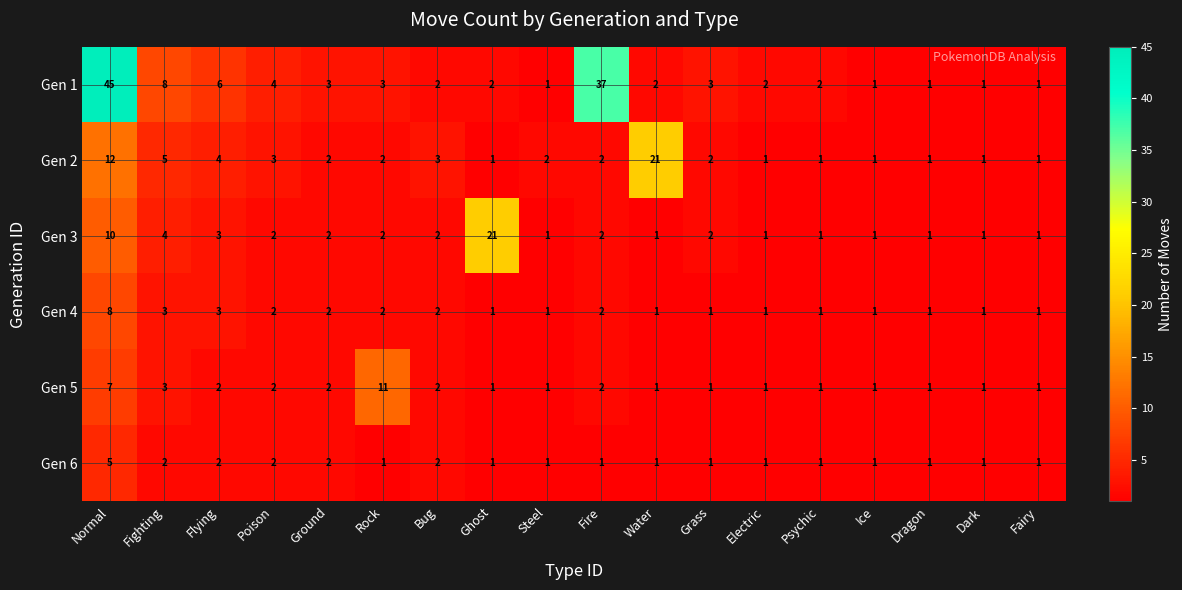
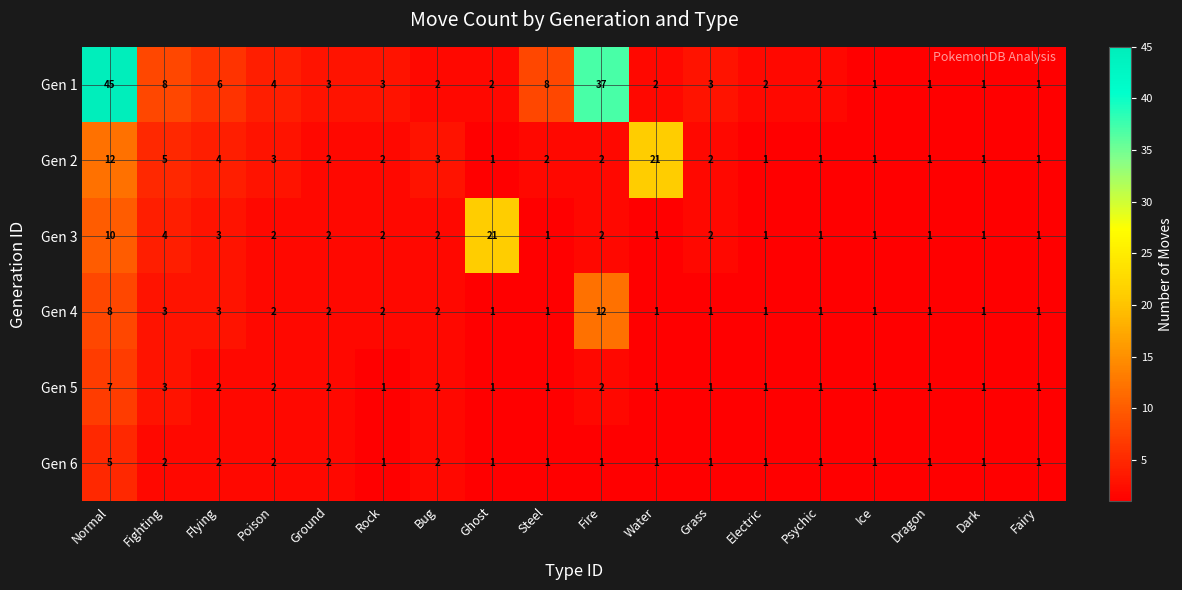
Gen 1, Steel: 1 -> 8
Gen 4, Fire: 2 -> 12
Gen 5, Rock: 11 -> 1
